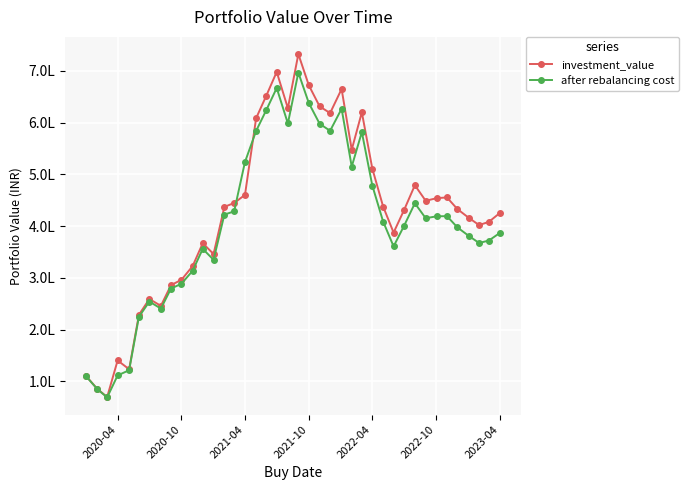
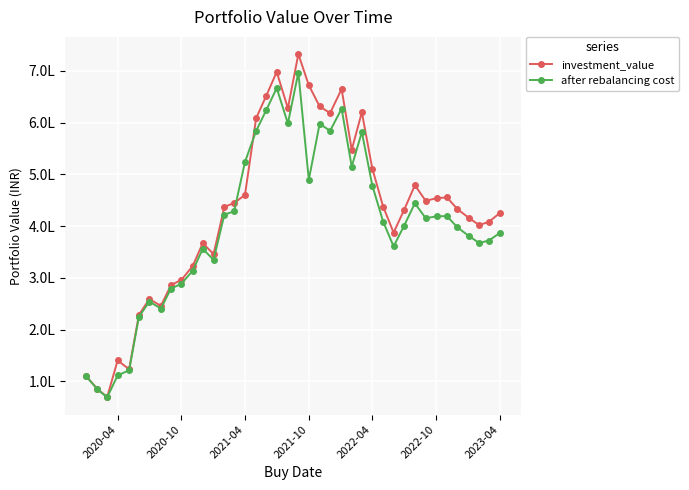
after rebalancing cost, 2021-10: 6.4L -> 4.9L
